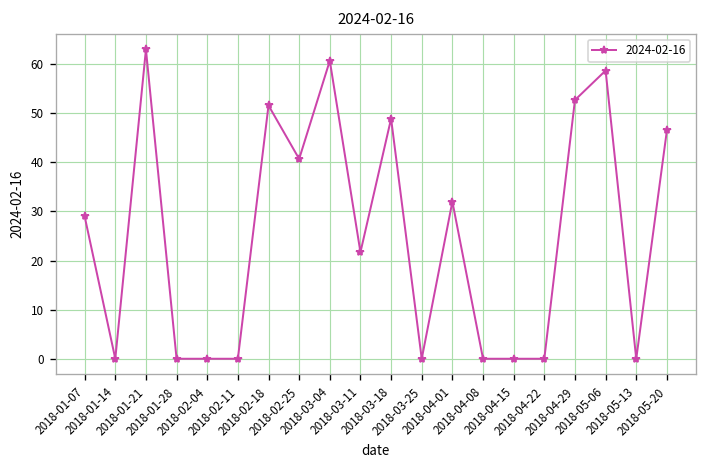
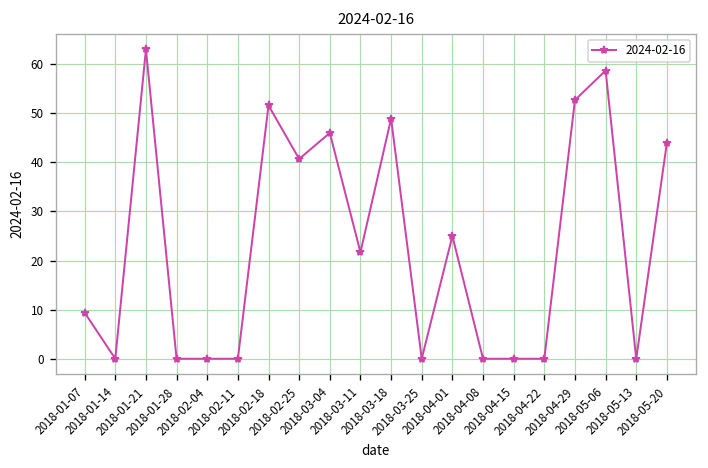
2018-01-07: 29 -> 9
2018-03-04: 61 -> 46
2018-04-01: 32 -> 25
2018-05-20: 47 -> 44
